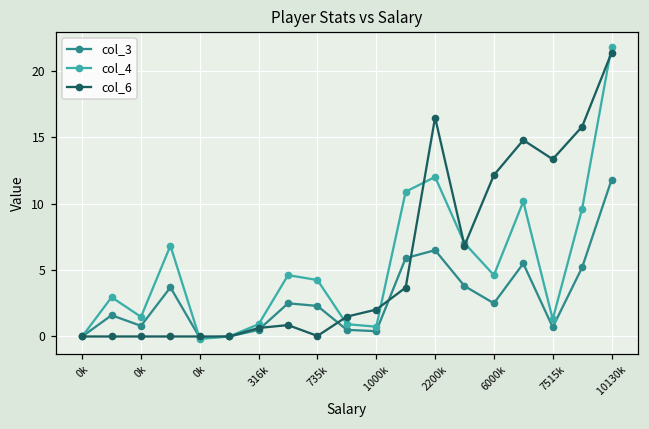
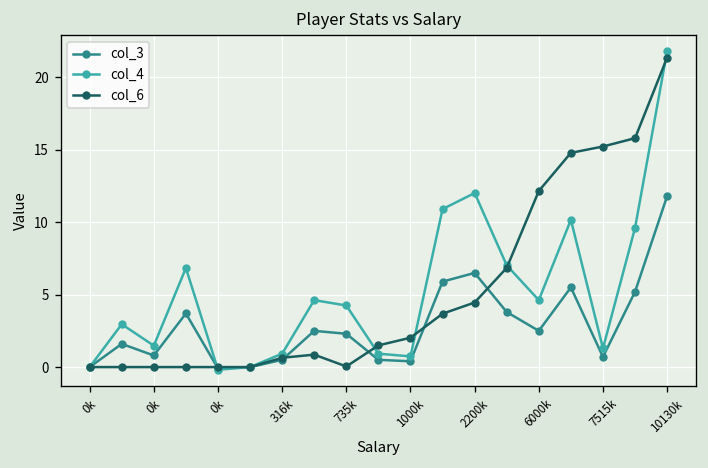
col_6, 2200k: 16.5 -> 4.5
col_6, 7515k: 13.4 -> 15.2
